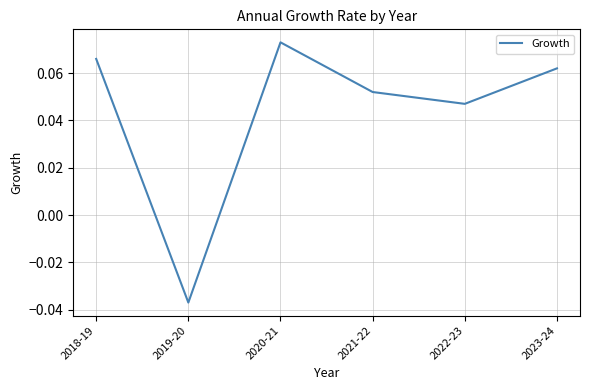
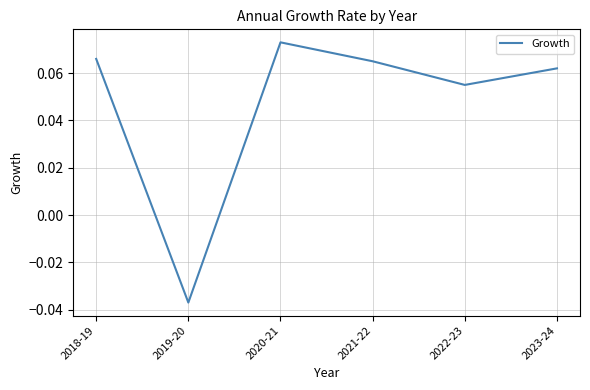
2021-22: 0.052 -> 0.065
2022-23: 0.047 -> 0.055
